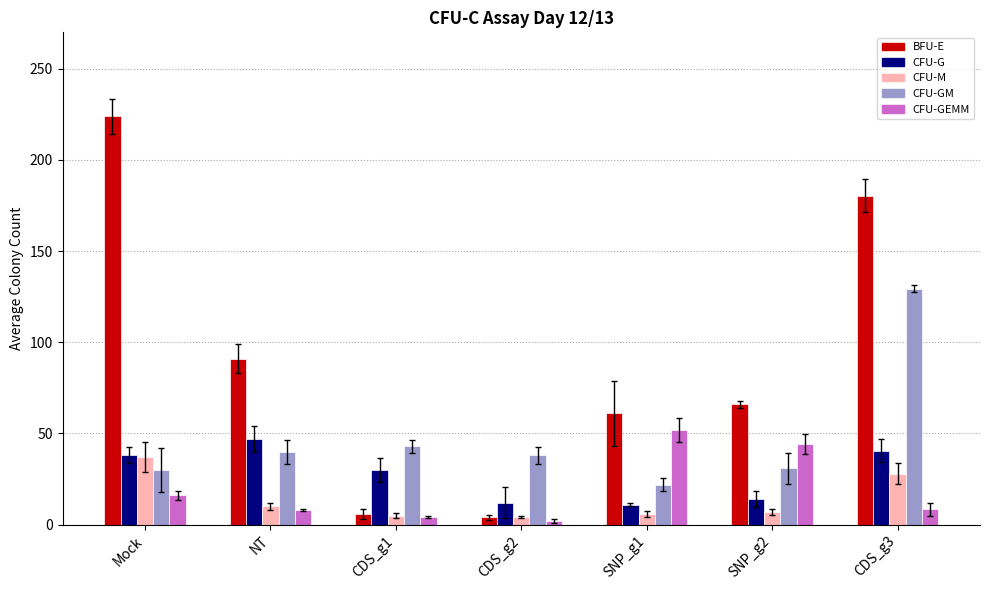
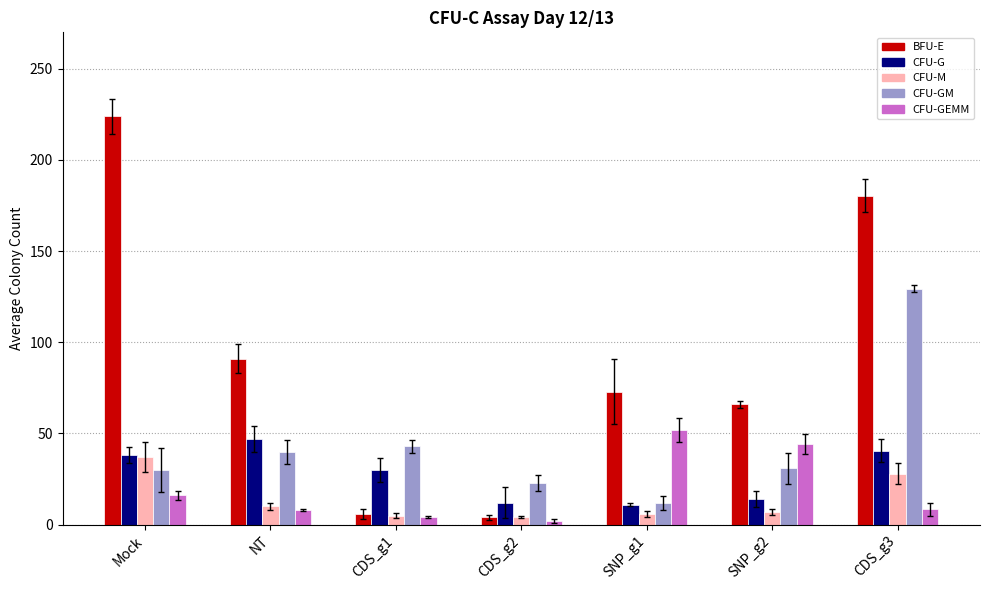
CFU-GM, CDS_g2: 38 -> 23
BFU-E, SNP_g1: 61 -> 73
CFU-GM, SNP_g1: 22 -> 12
